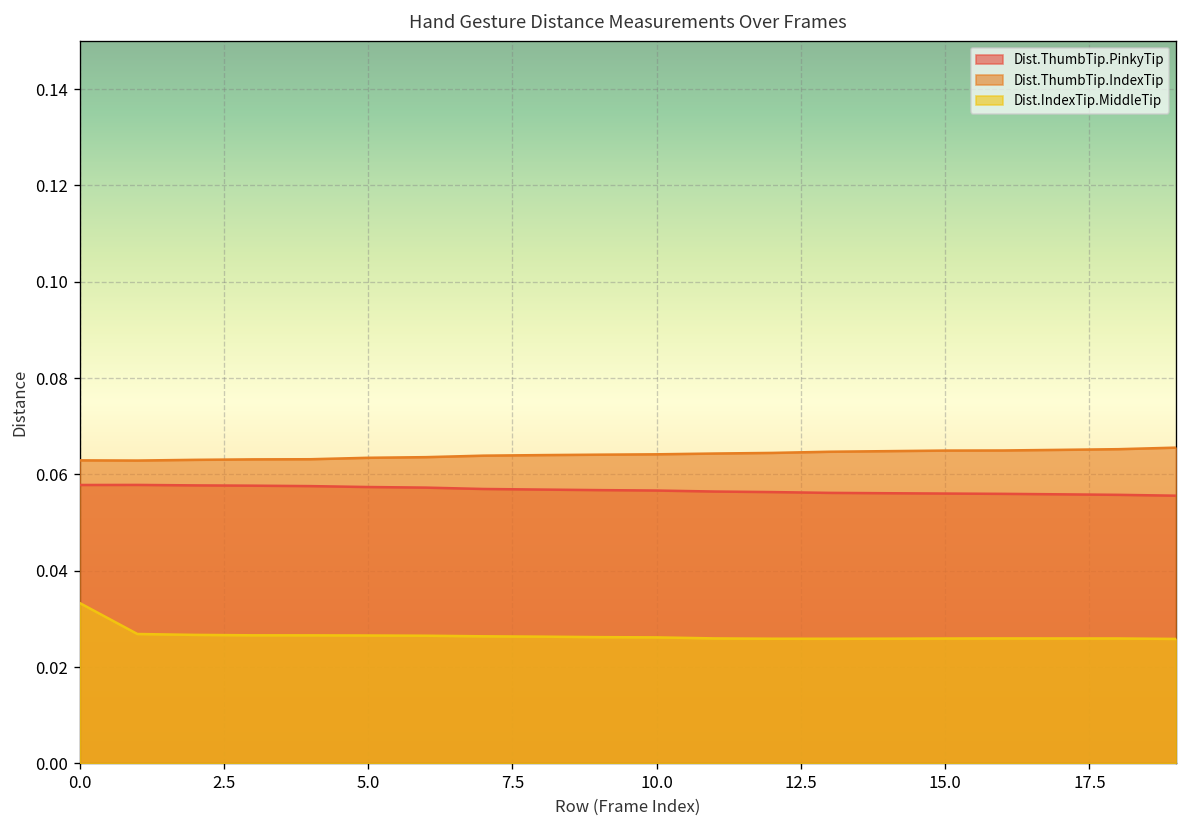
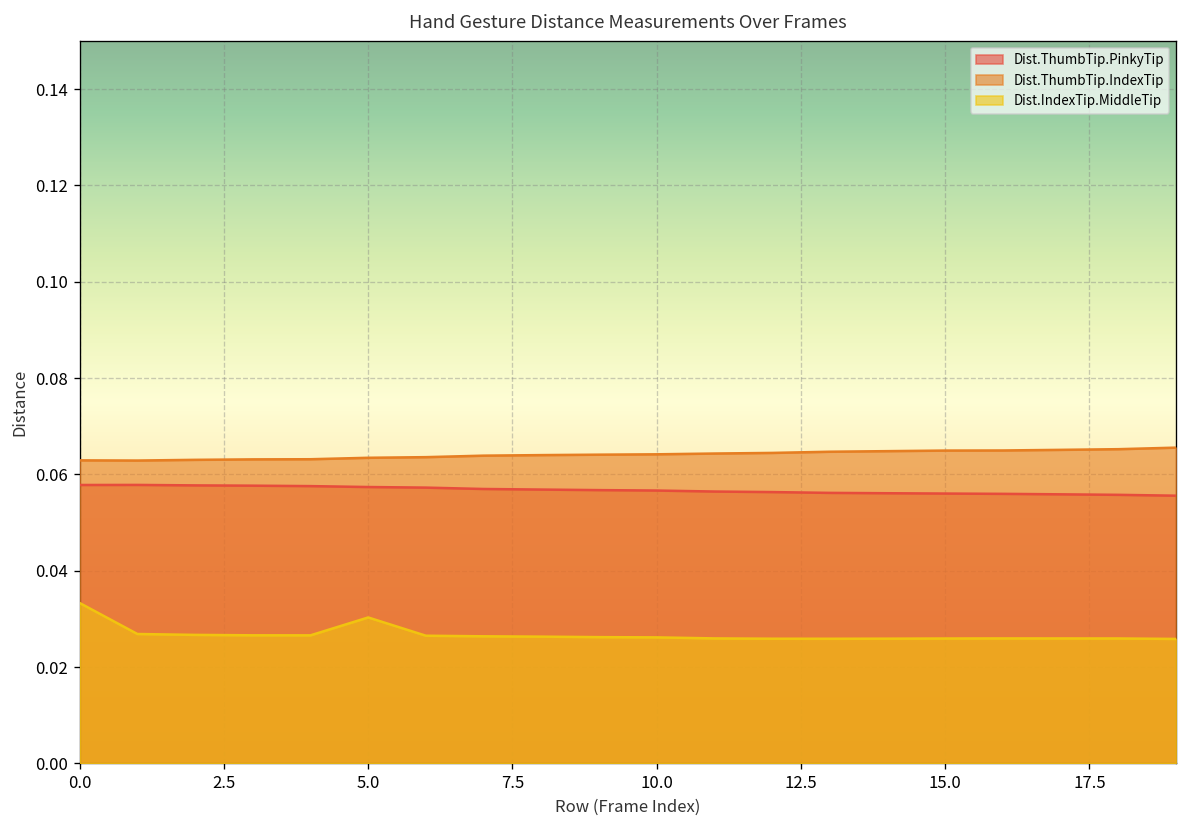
Dist.IndexTip.MiddleTip, 5.0: 0.027 -> 0.030
